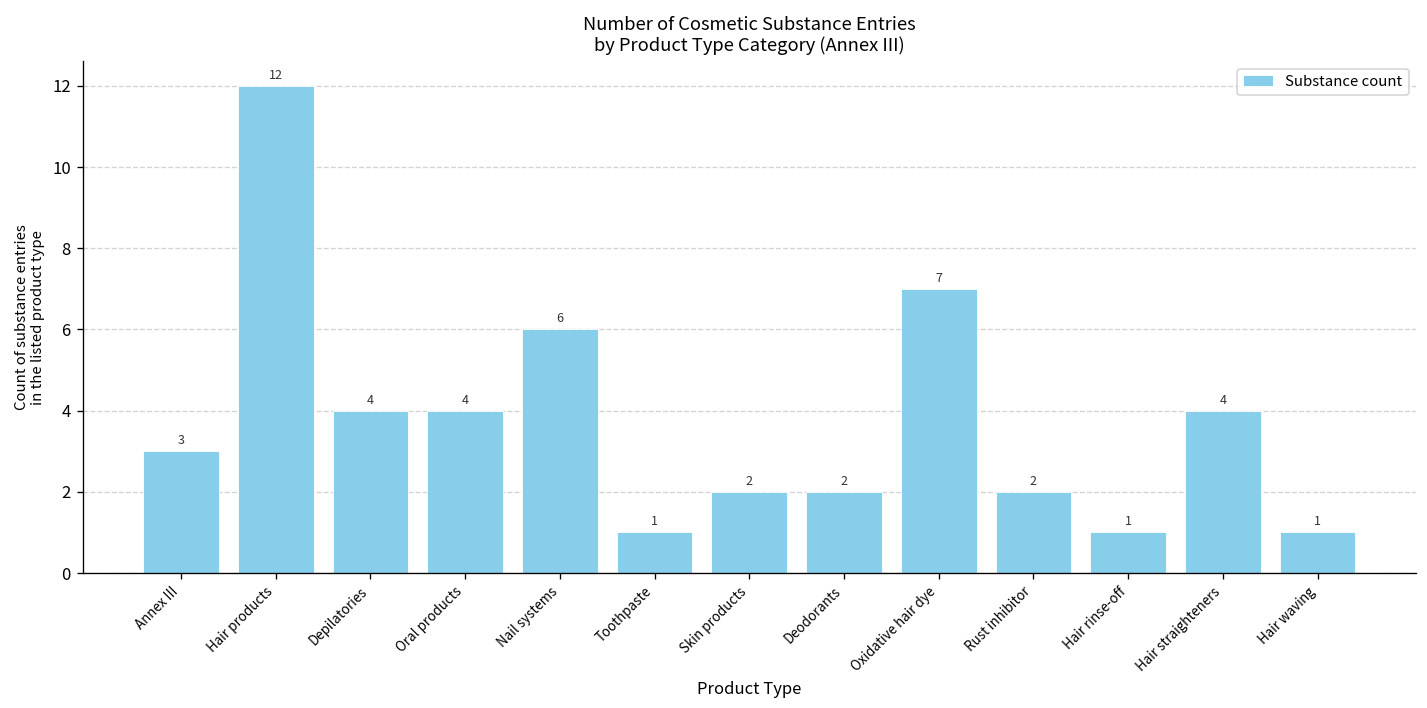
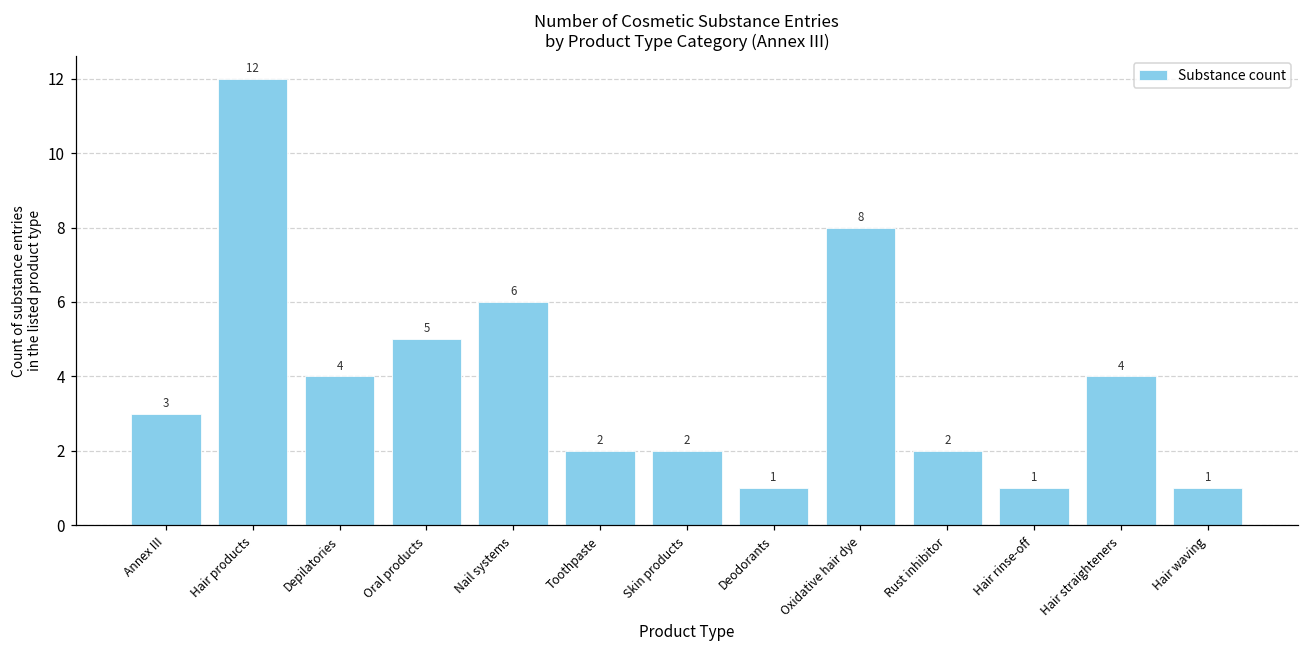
Oral products: 4 -> 5
Toothpaste: 1 -> 2
Deodorants: 2 -> 1
Oxidative hair dye: 7 -> 8
